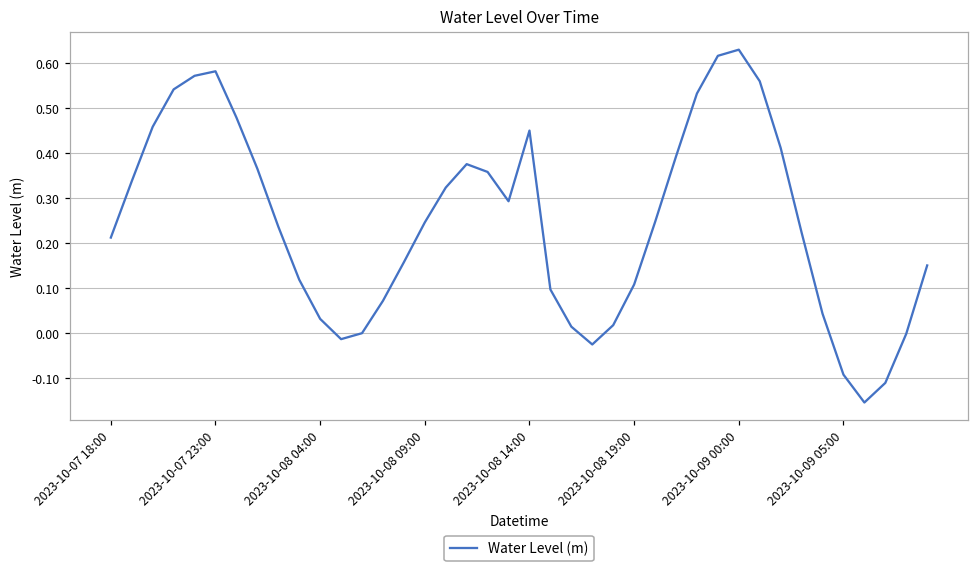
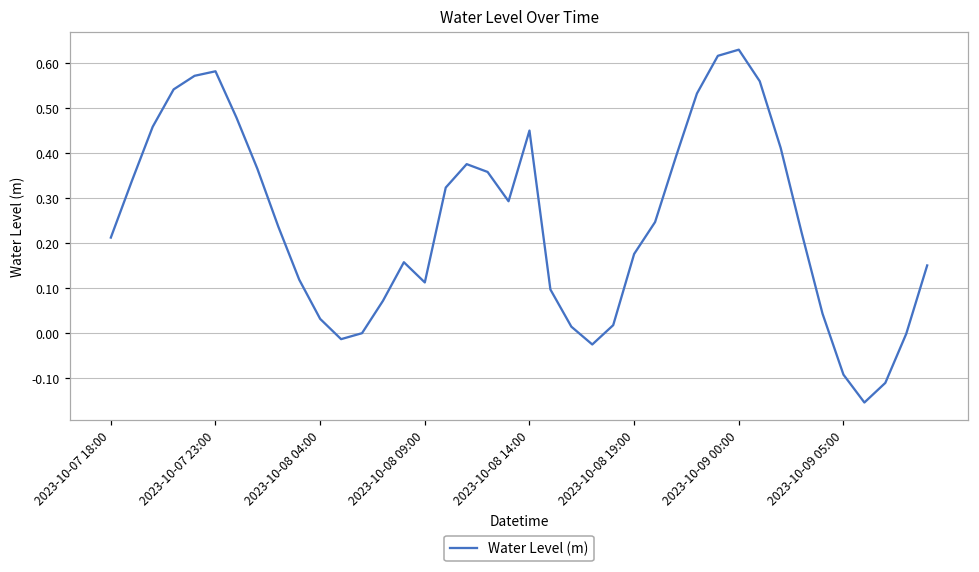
2023-10-08 09:00: 0.25 -> 0.11
2023-10-08 19:00: 0.11 -> 0.18
